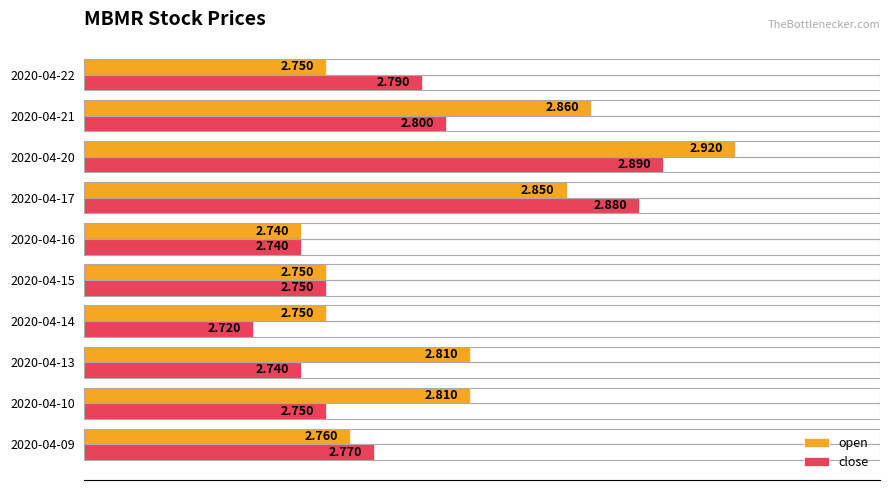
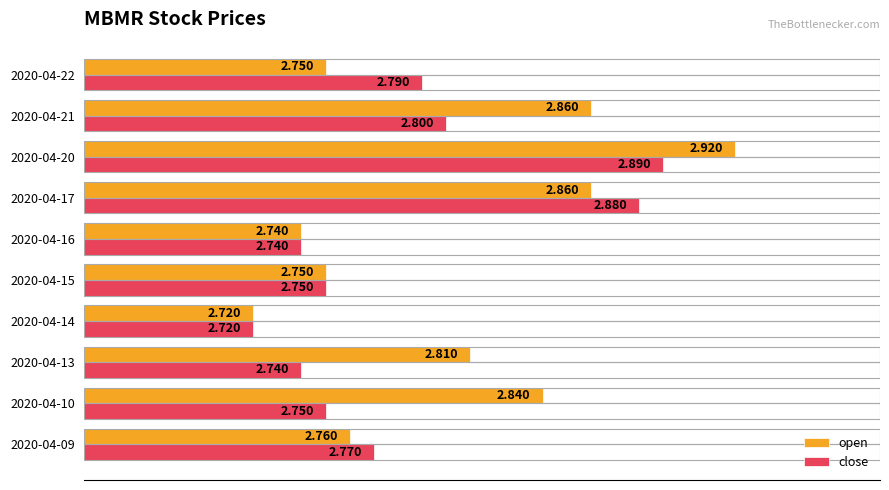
open, 2020-04-17: 2.850 -> 2.860
open, 2020-04-14: 2.750 -> 2.720
open, 2020-04-10: 2.810 -> 2.840
